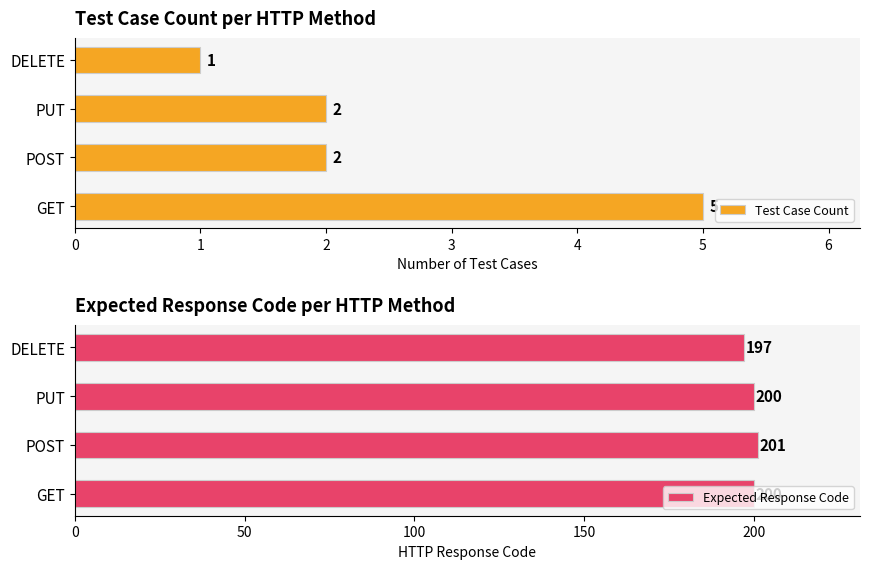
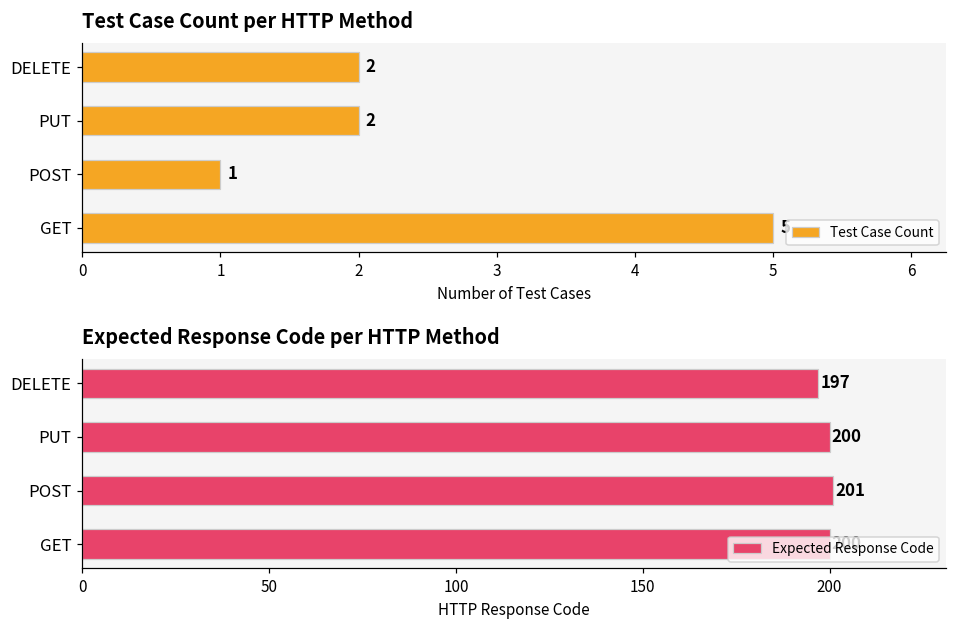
Test Case Count per HTTP Method, DELETE: 1 -> 2
Test Case Count per HTTP Method, POST: 2 -> 1
